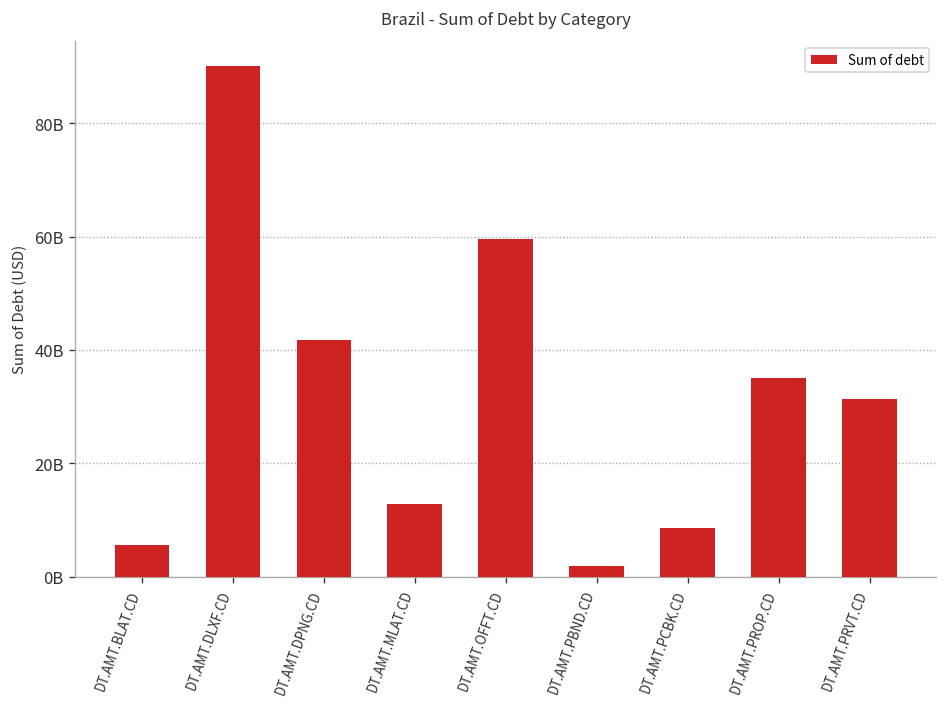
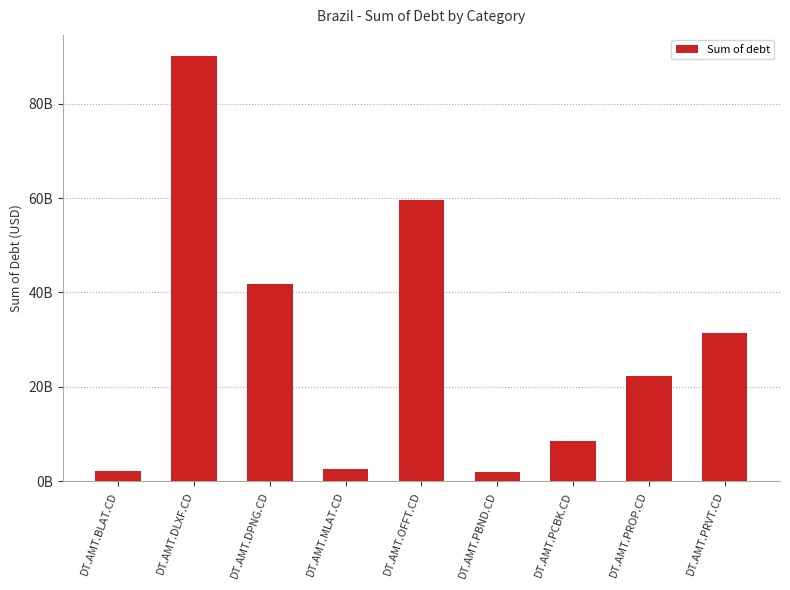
DT.AMT.BLAT.CD: 6000000000 -> 2000000000
DT.AMT.MLAT.CD: 13000000000 -> 3000000000
DT.AMT.PROP.CD: 35000000000 -> 22000000000
